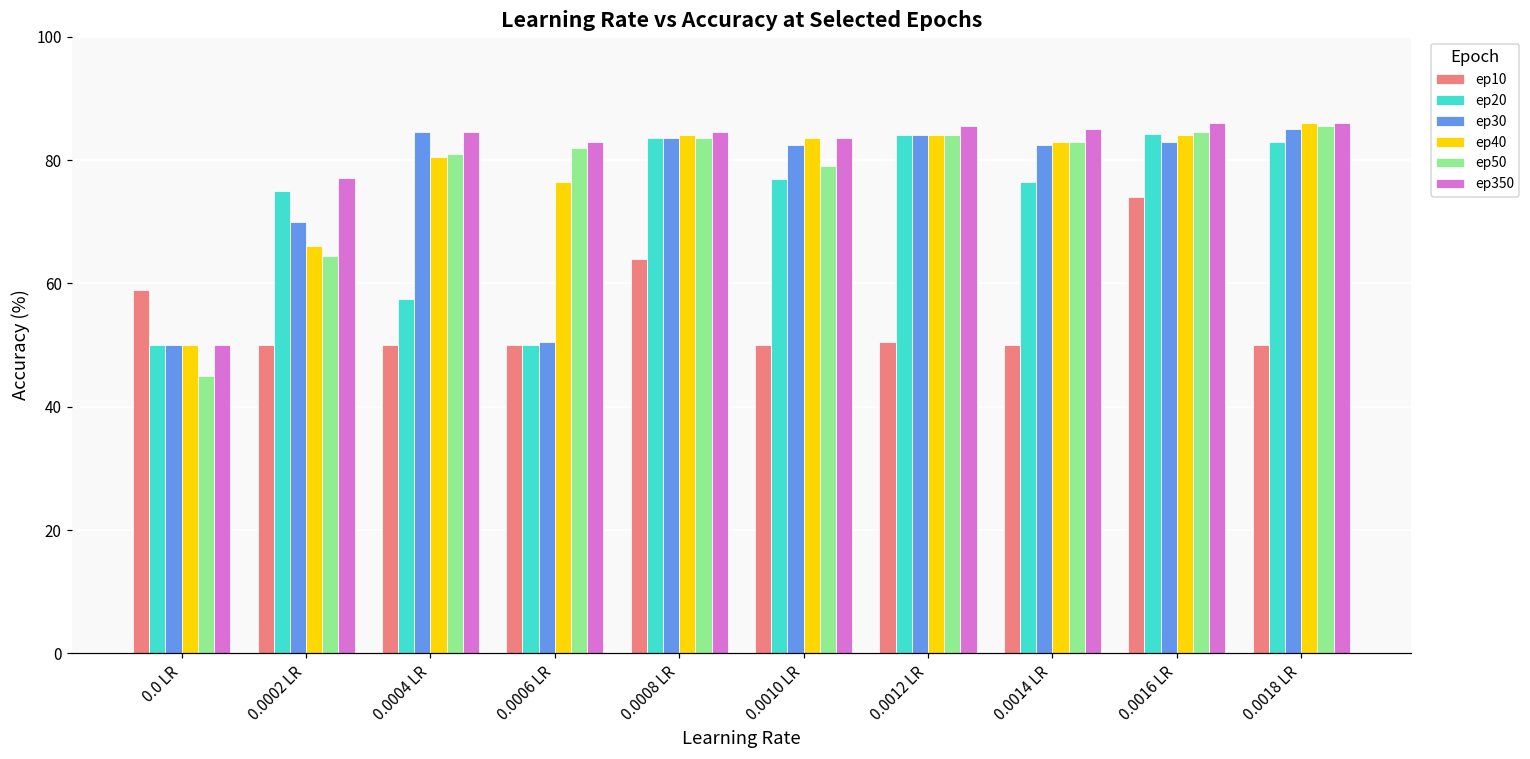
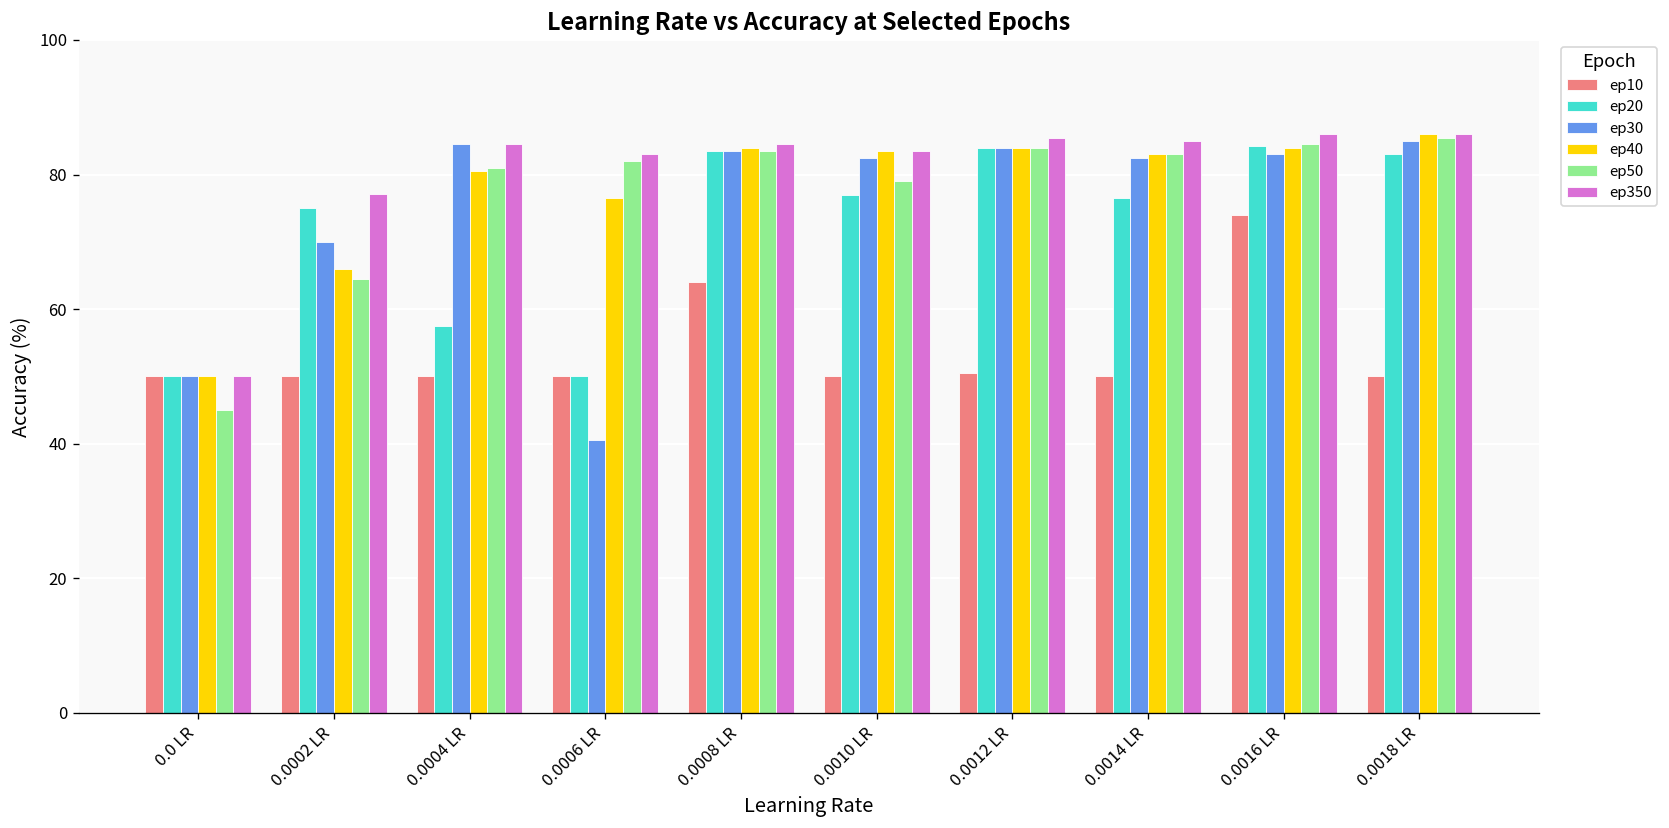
ep10, 0.0 LR: 59 -> 50
ep30, 0.0006 LR: 51 -> 41
